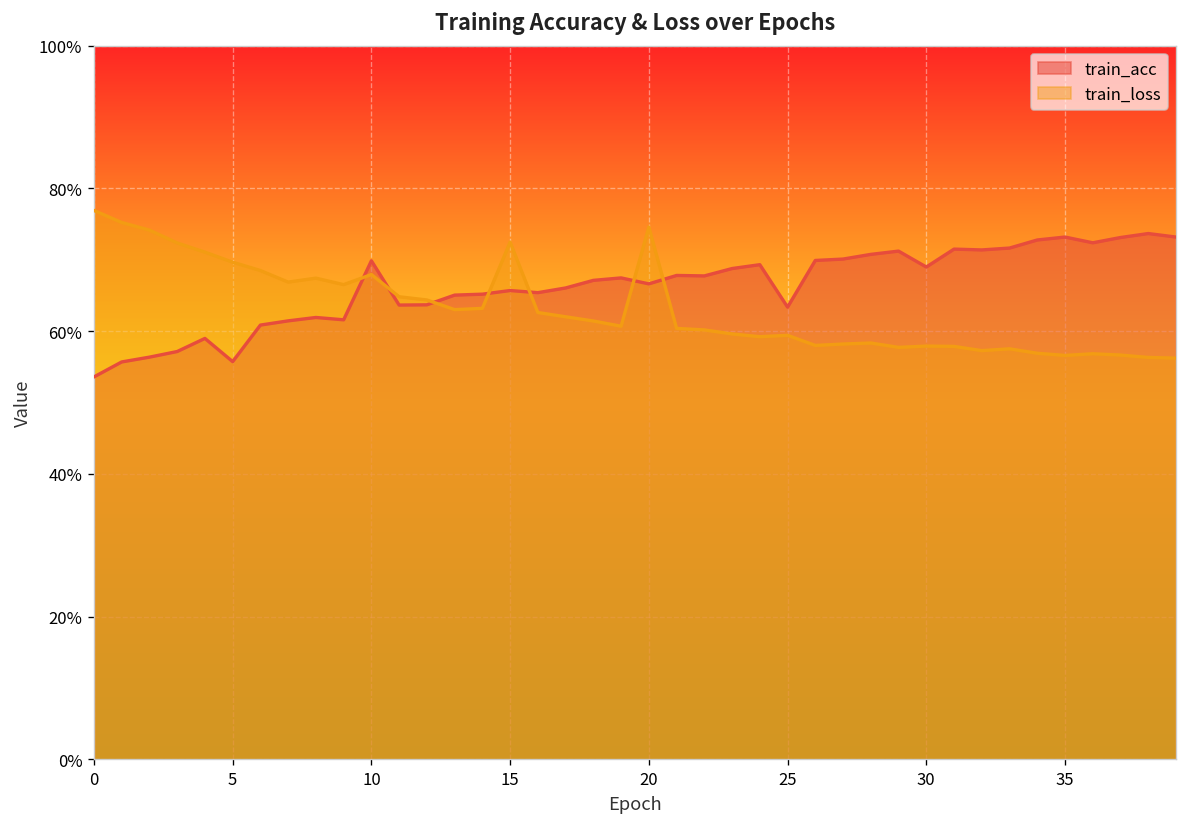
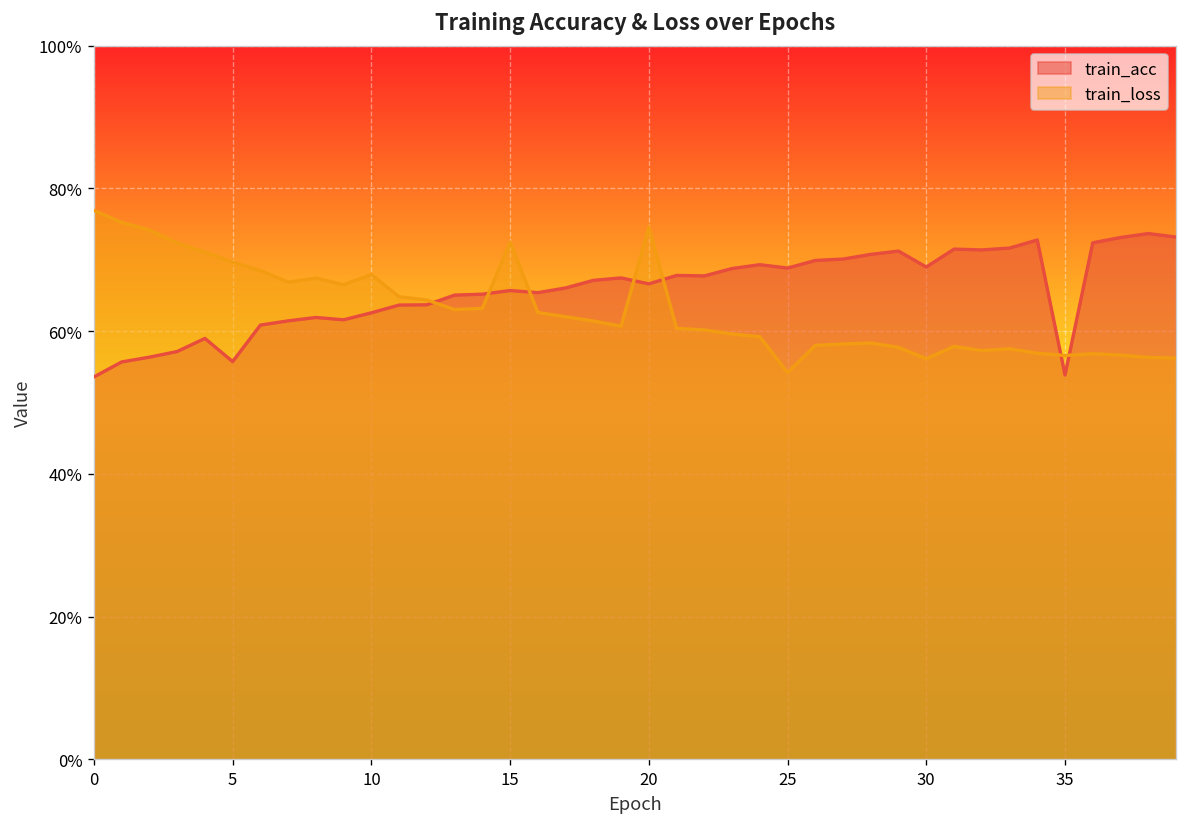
train_acc, 10: 70% -> 63%
train_acc, 25: 63% -> 69%
train_loss, 25: 59% -> 54%
train_loss, 30: 58% -> 56%
train_acc, 35: 73% -> 54%
